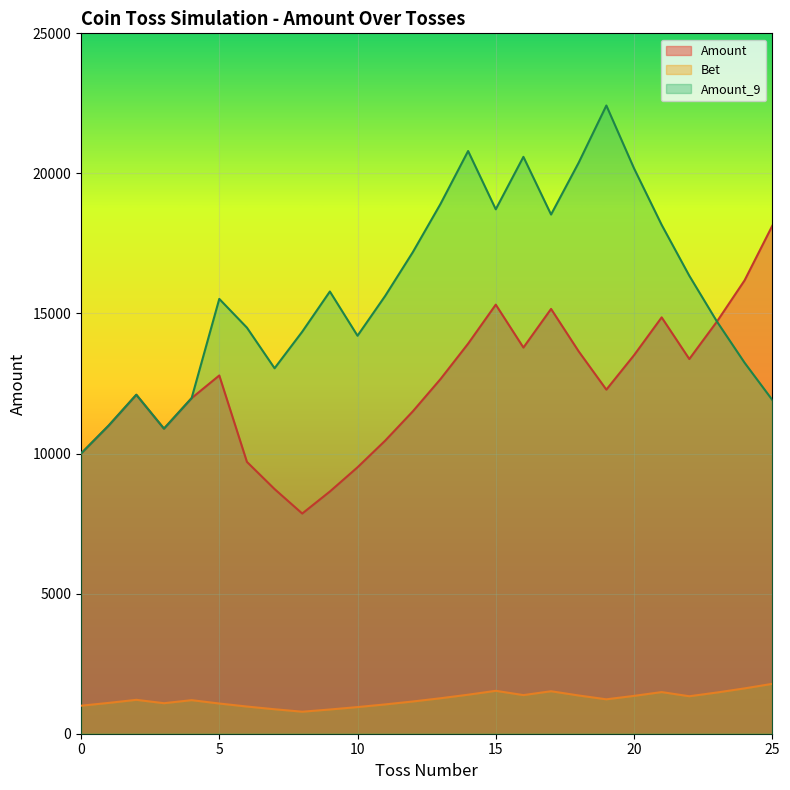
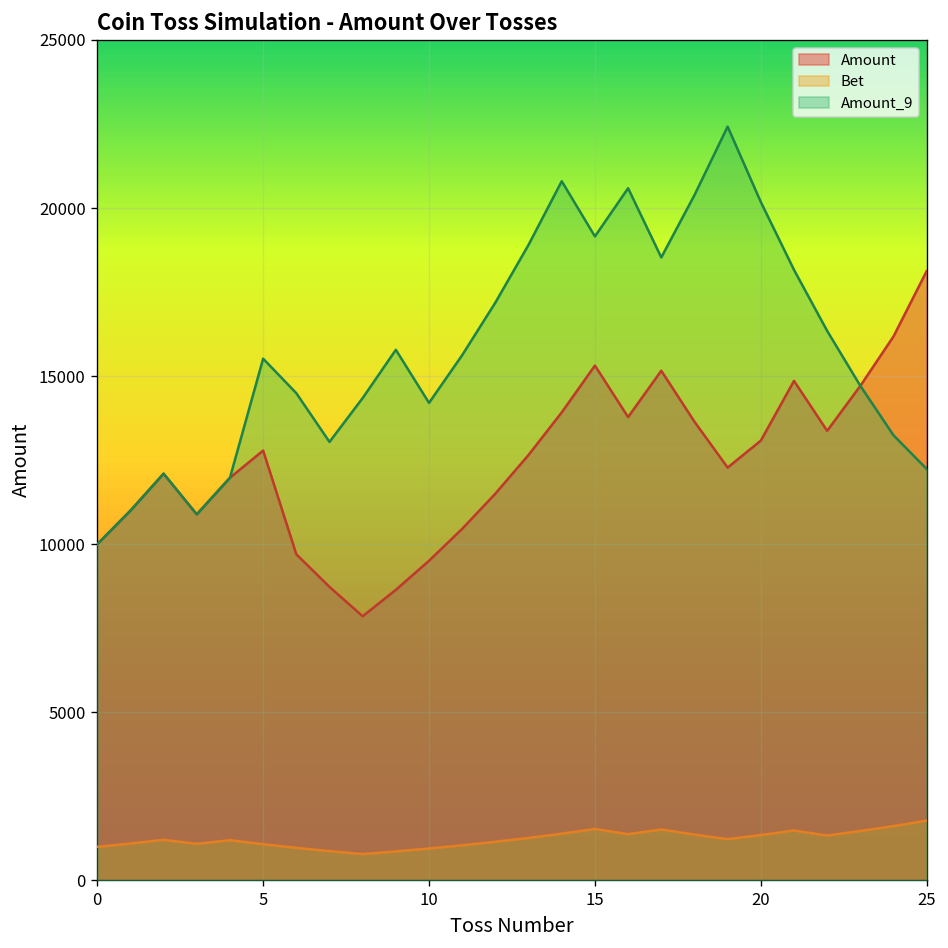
Amount_9, 15: 18700 -> 19200
Amount, 20: 13500 -> 13100
Amount_9, 25: 11900 -> 12200
